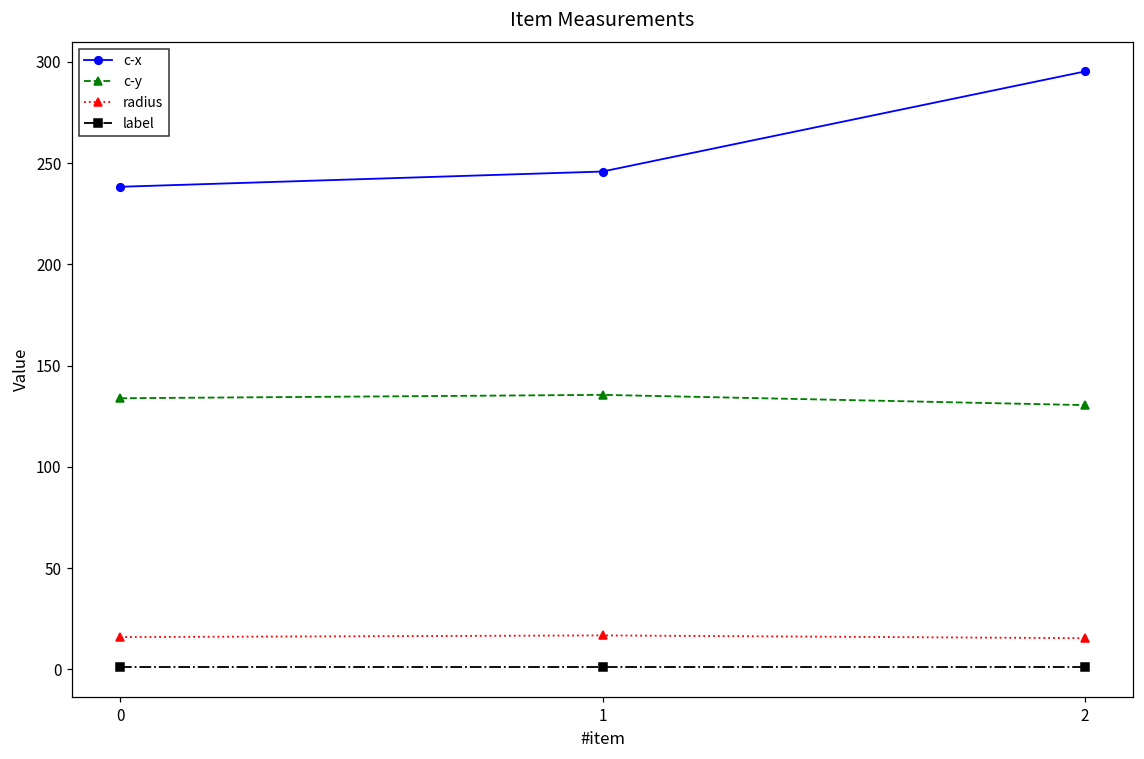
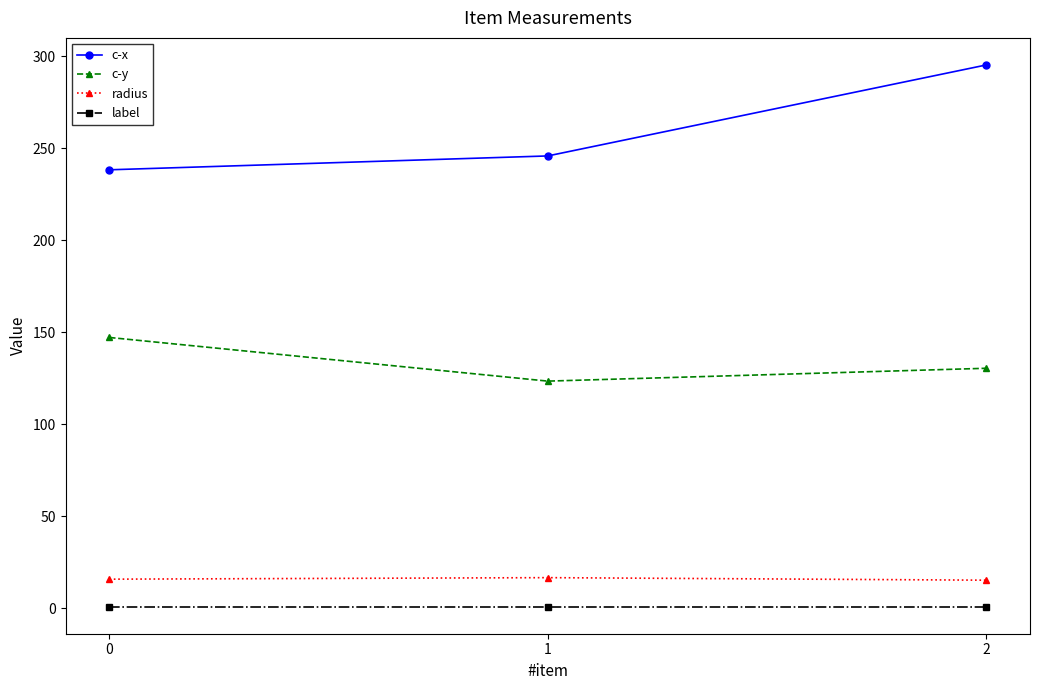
c-y, 0: 134 -> 147
c-y, 1: 136 -> 124
